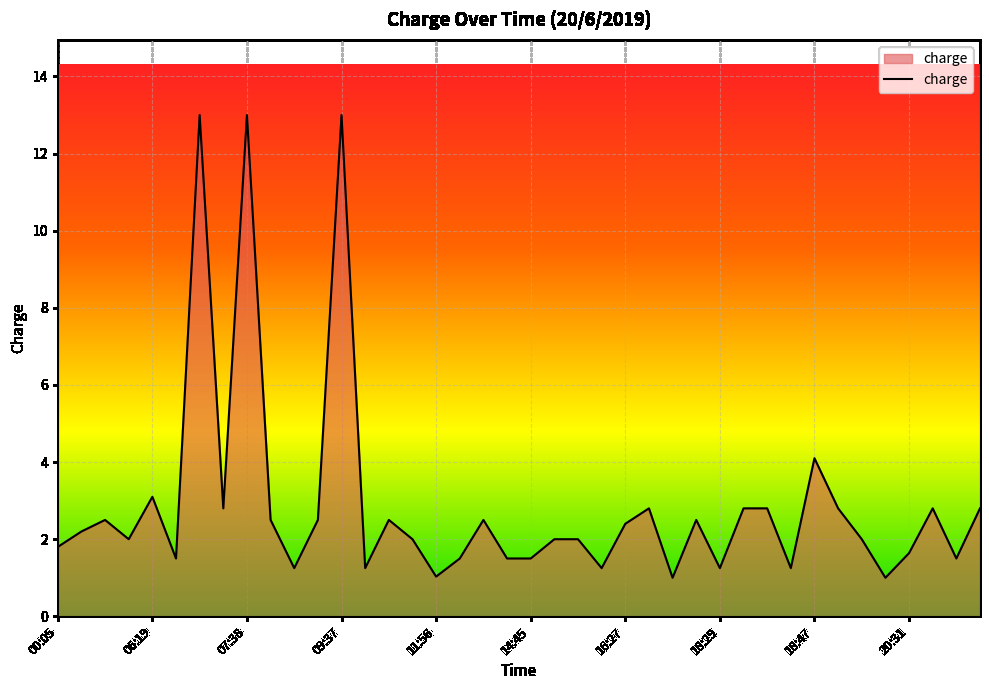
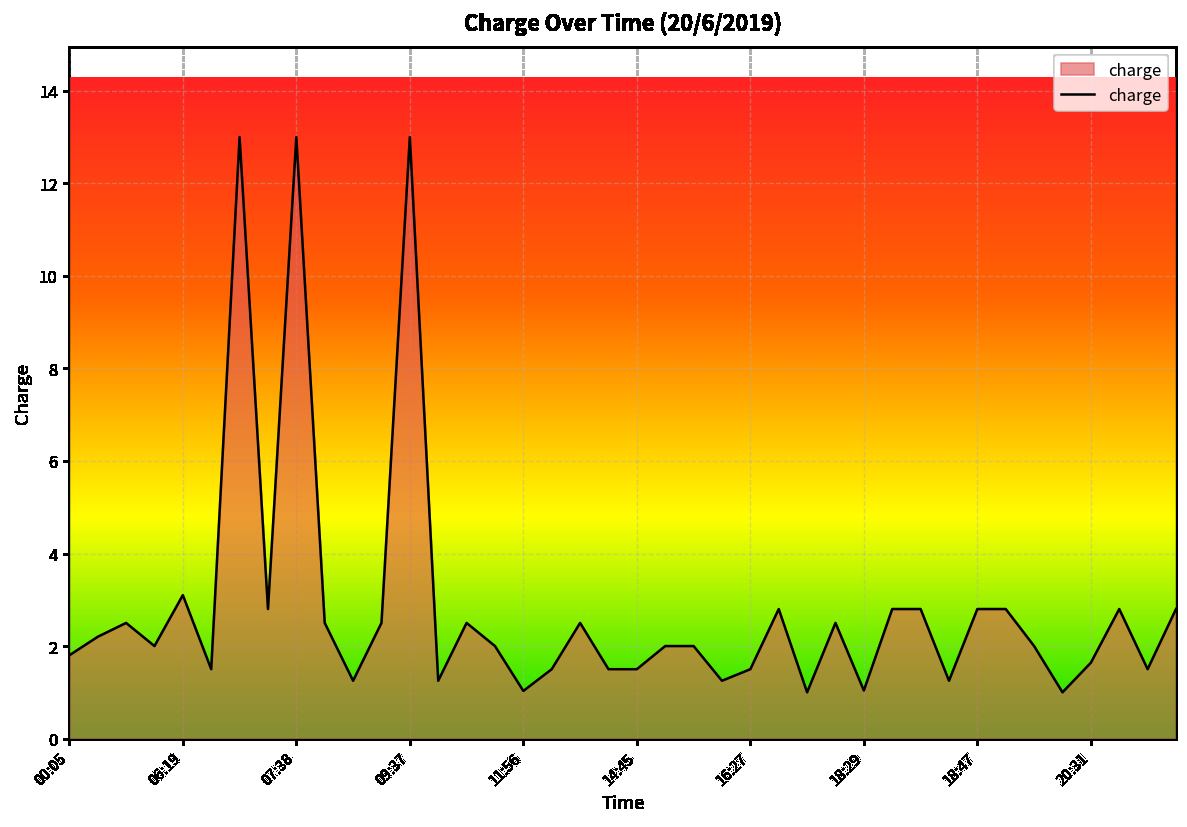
16:27: 2.4 -> 1.5
18:29: 1.3 -> 1.0
18:47: 4.1 -> 2.8
